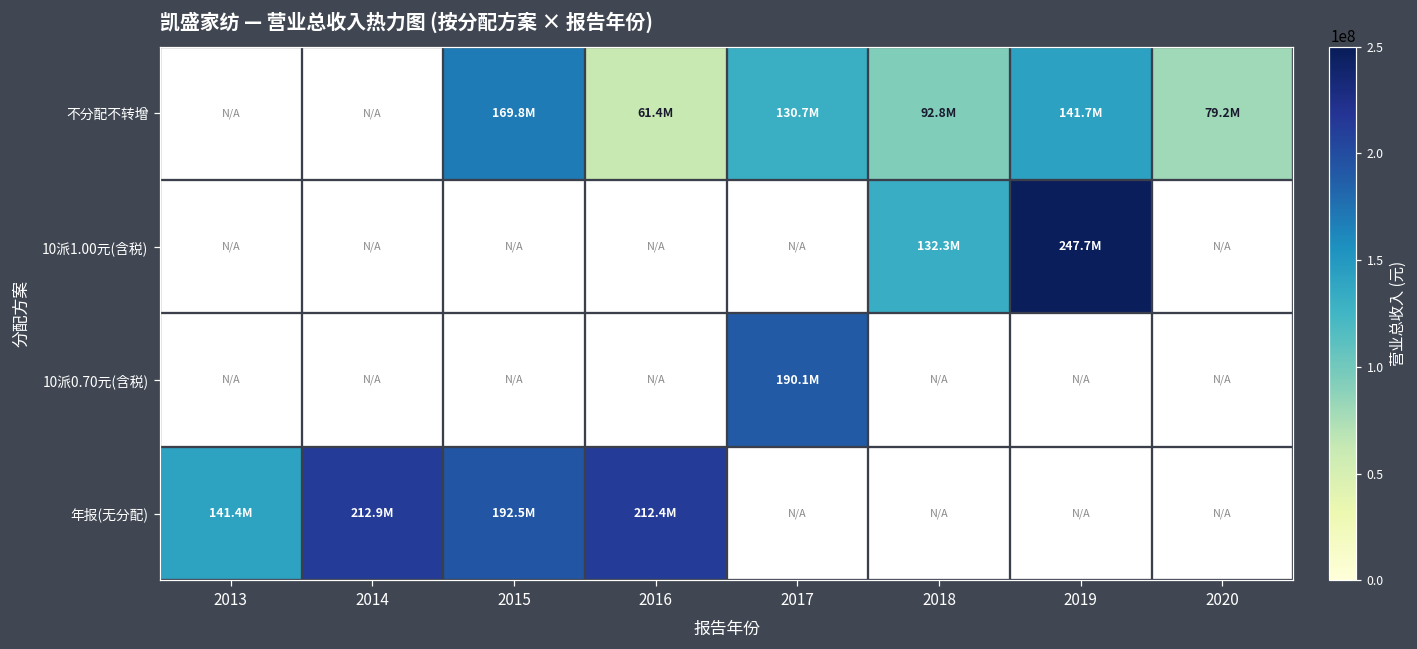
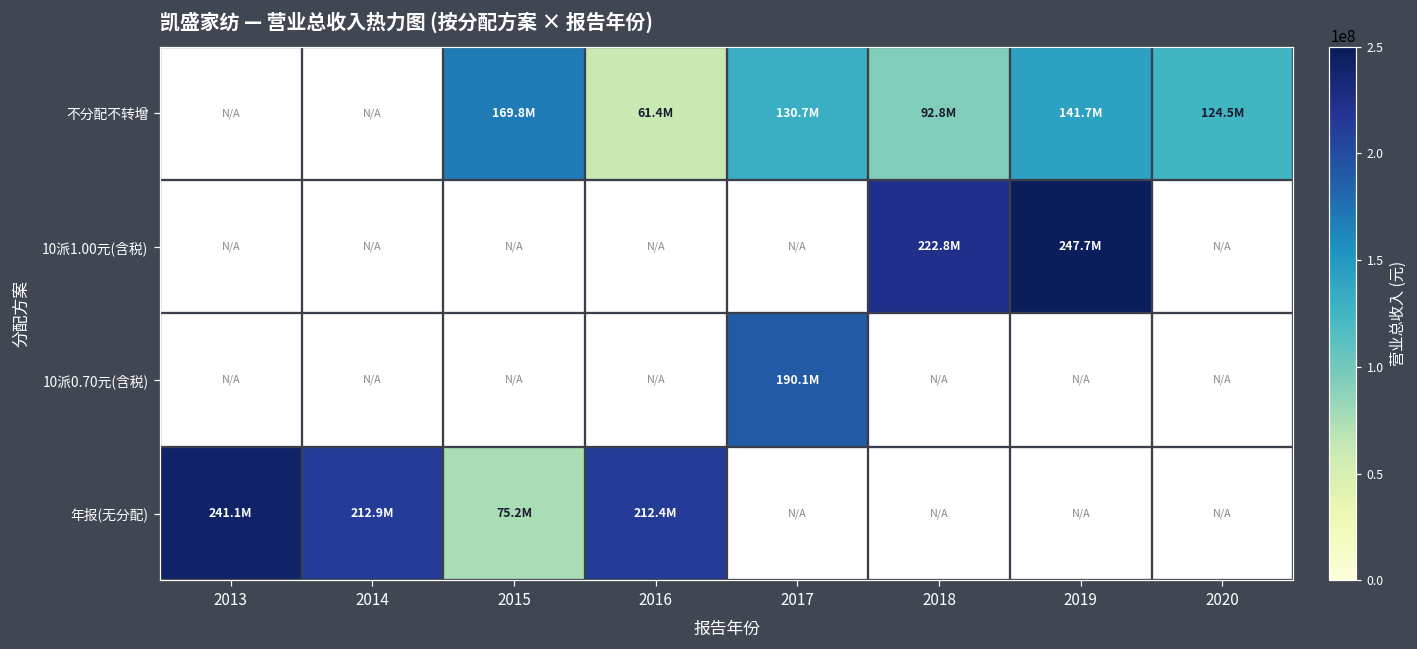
不分配不转增, 2020: 79.2M -> 124.5M
10派1.00元(含税), 2018: 132.3M -> 222.8M
年报(无分配), 2013: 141.4M -> 241.1M
年报(无分配), 2015: 192.5M -> 75.2M
